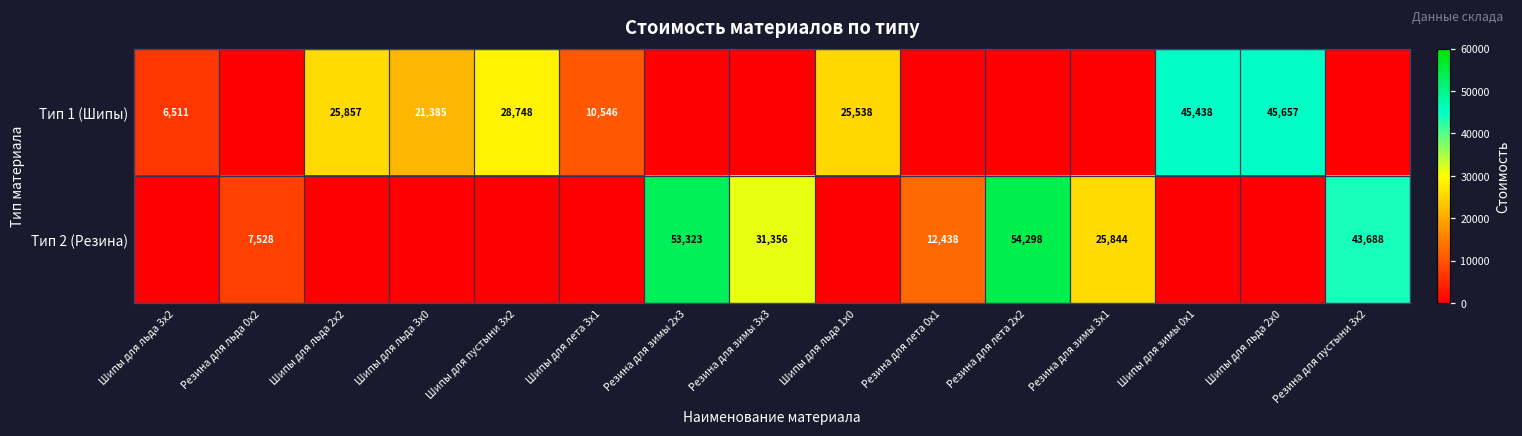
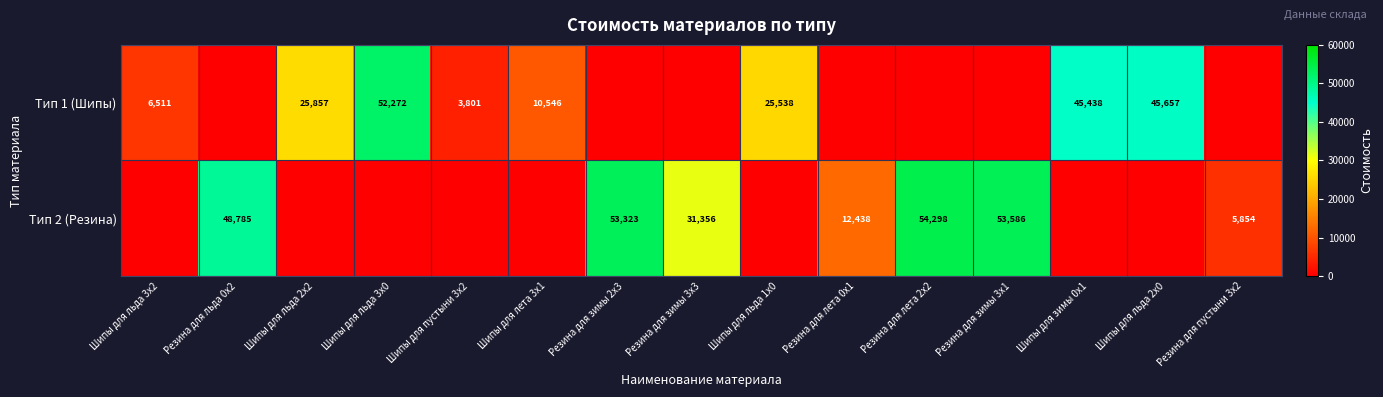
Тип 1 (Шипы), Шипы для льда 3x0: 21,385 -> 52,272
Тип 1 (Шипы), Шипы для пустыни 3x2: 28,748 -> 3,801
Тип 2 (Резина), Резина для льда 0x2: 7,528 -> 48,785
Тип 2 (Резина), Резина для зимы 3x1: 25,844 -> 53,586
Тип 2 (Резина), Резина для пустыни 3x2: 43,688 -> 5,854
